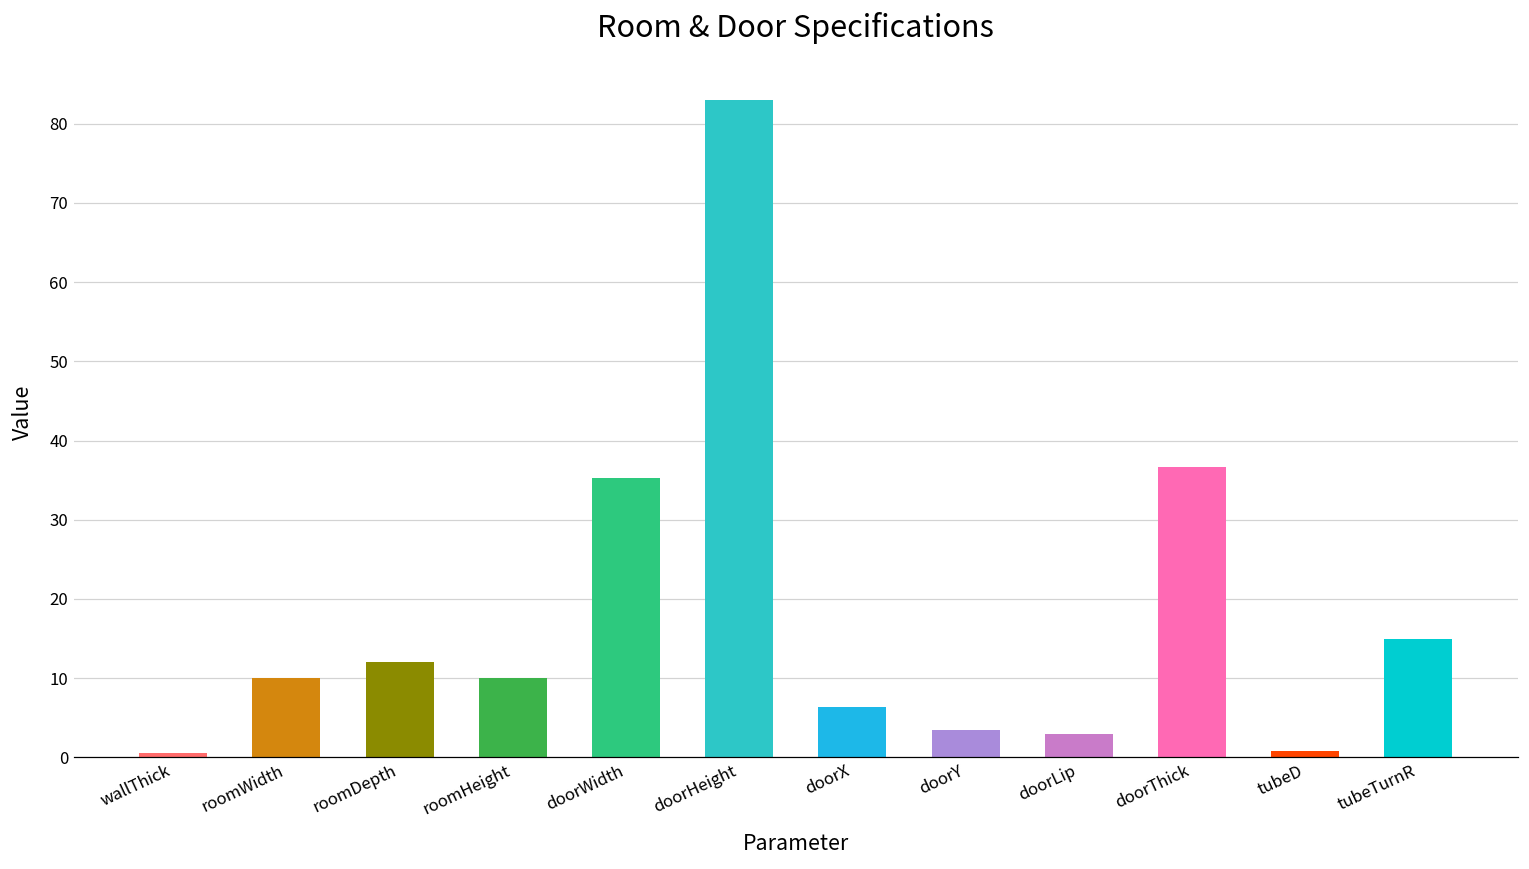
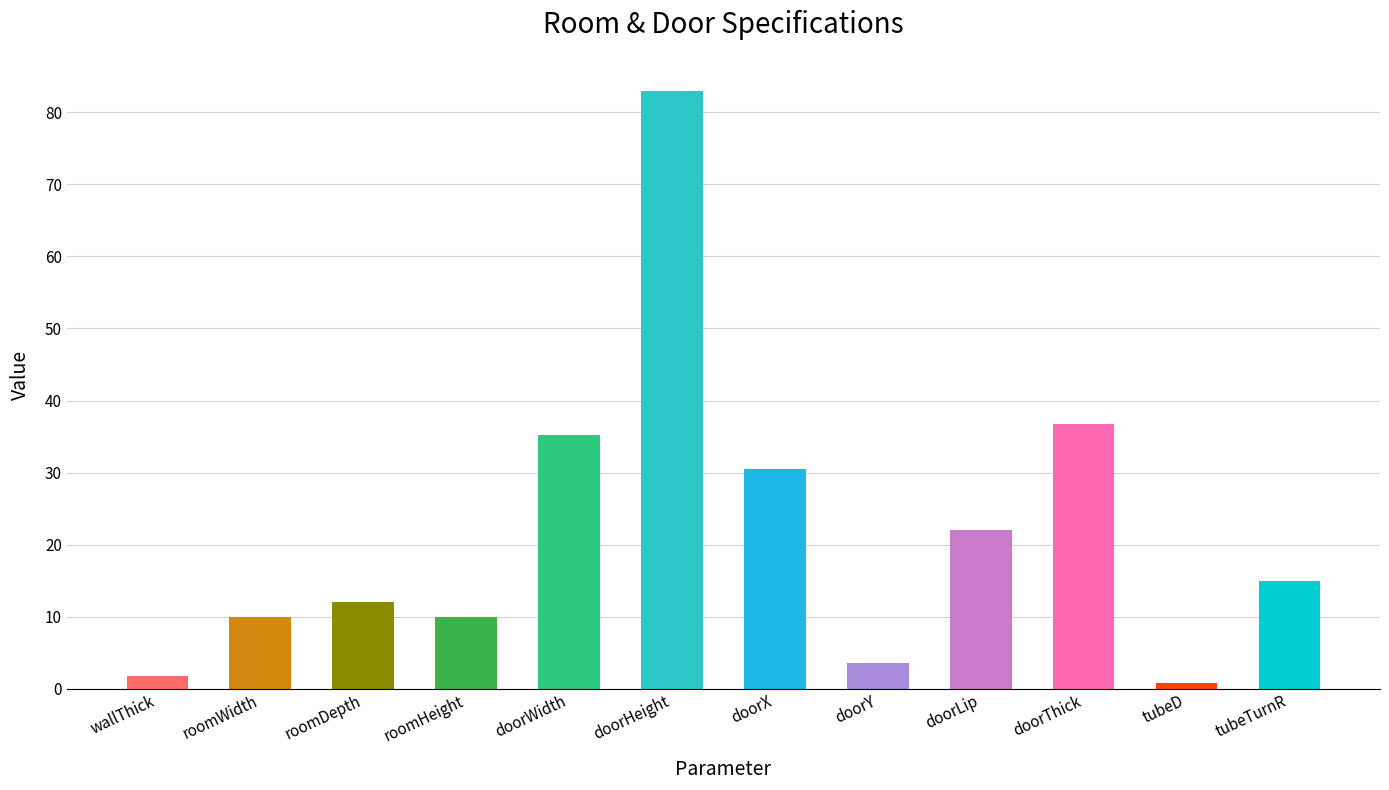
wallThick: 1 -> 2
doorX: 6 -> 31
doorLip: 3 -> 22
